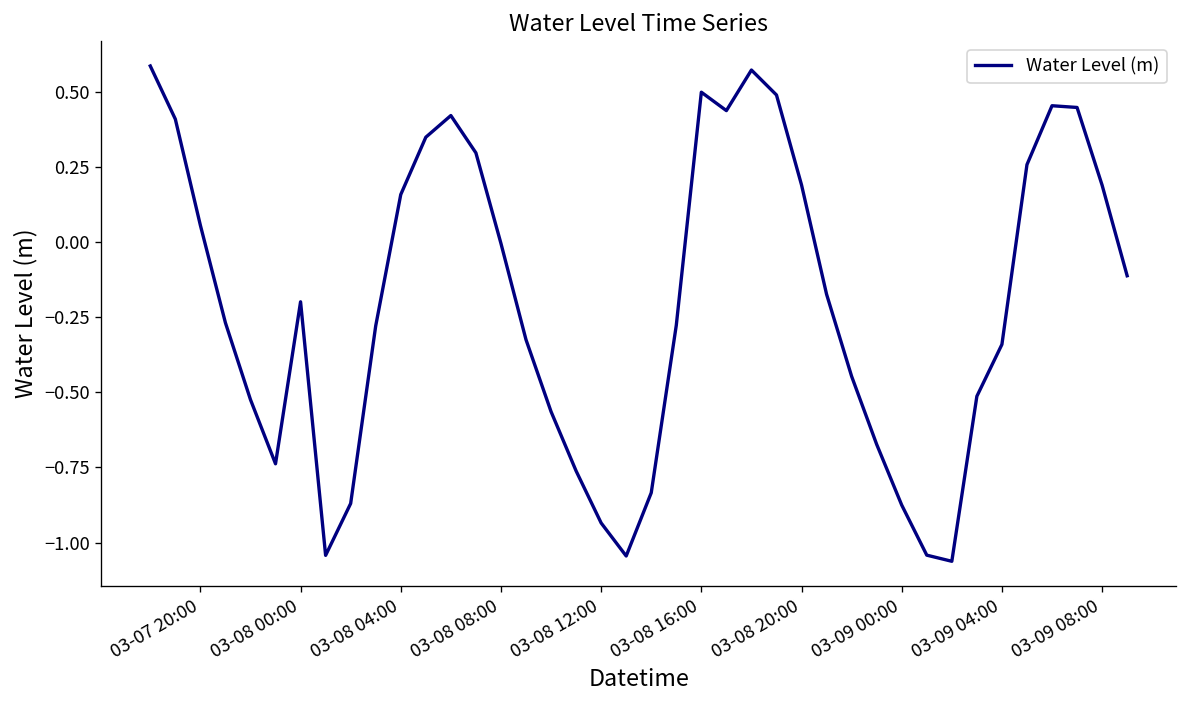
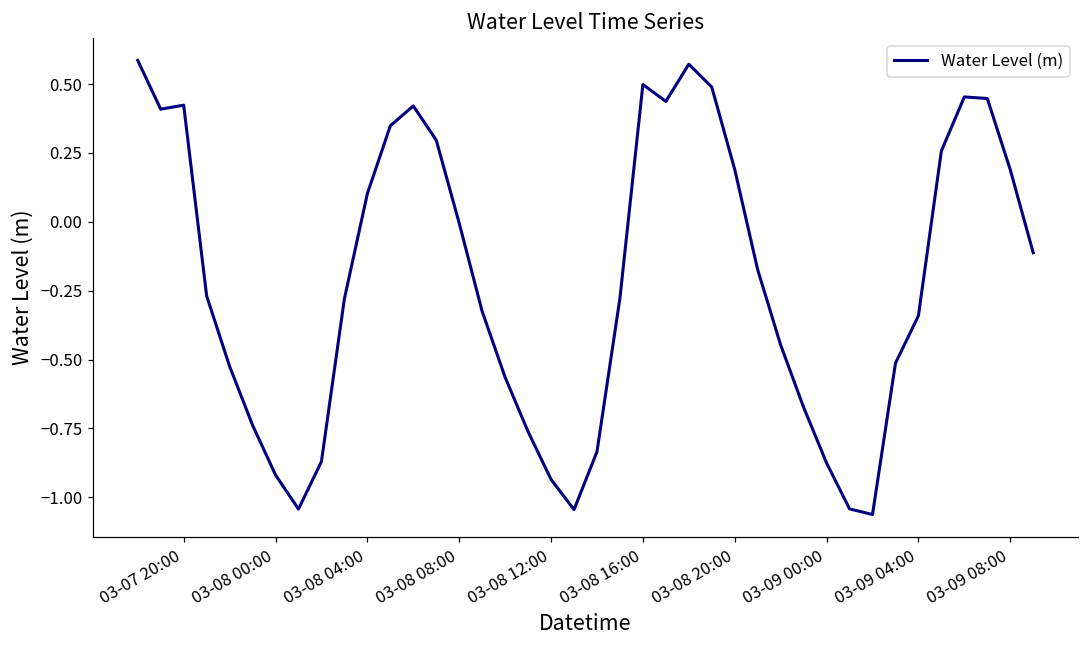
03-07 20:00: 0.06 -> 0.42
03-08 00:00: -0.20 -> -0.92
03-08 04:00: 0.16 -> 0.10
